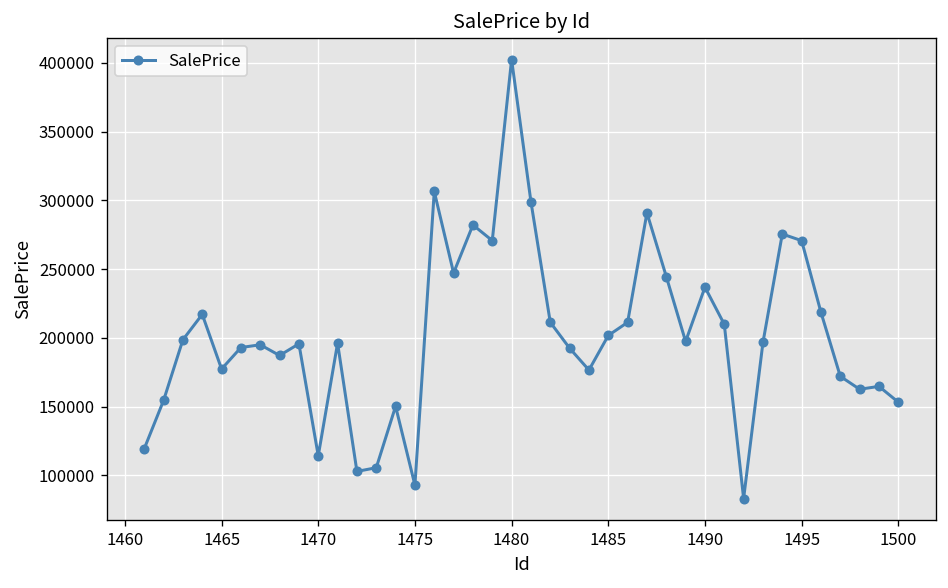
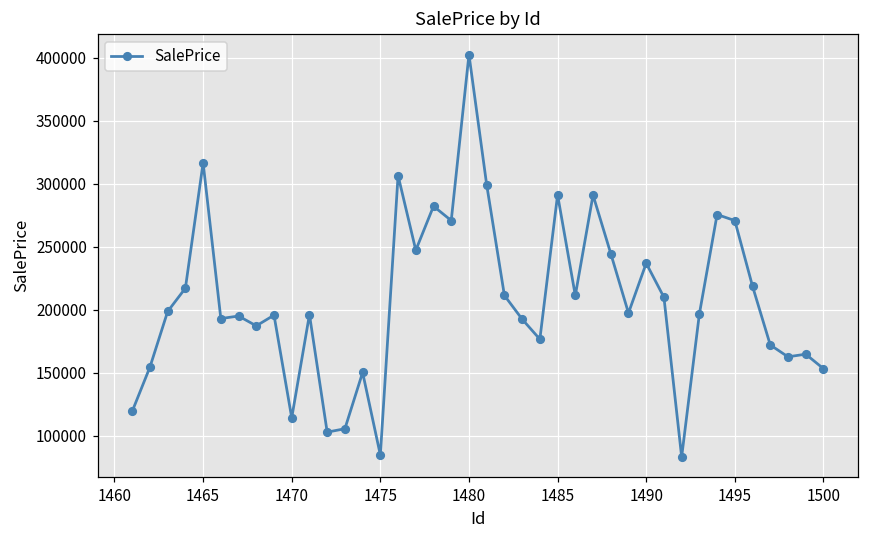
1465: 177000 -> 317000
1475: 93000 -> 85000
1485: 202000 -> 291000
